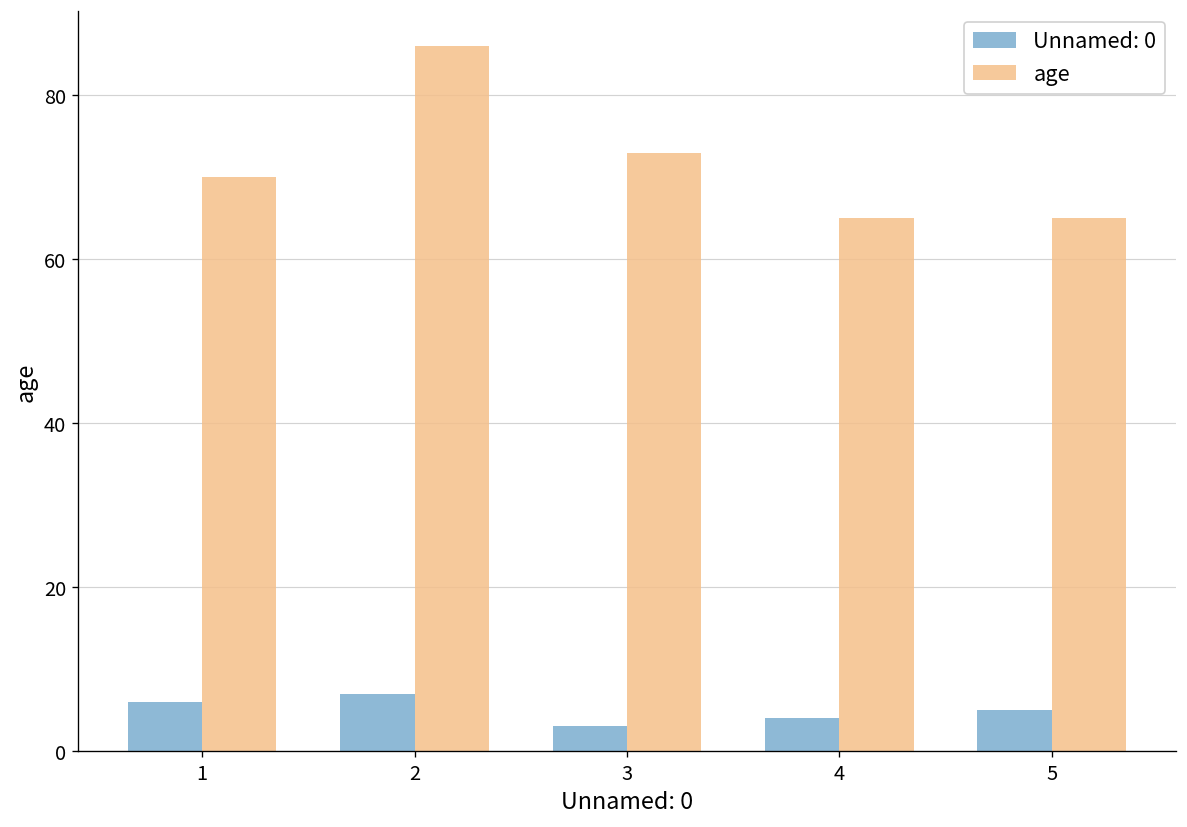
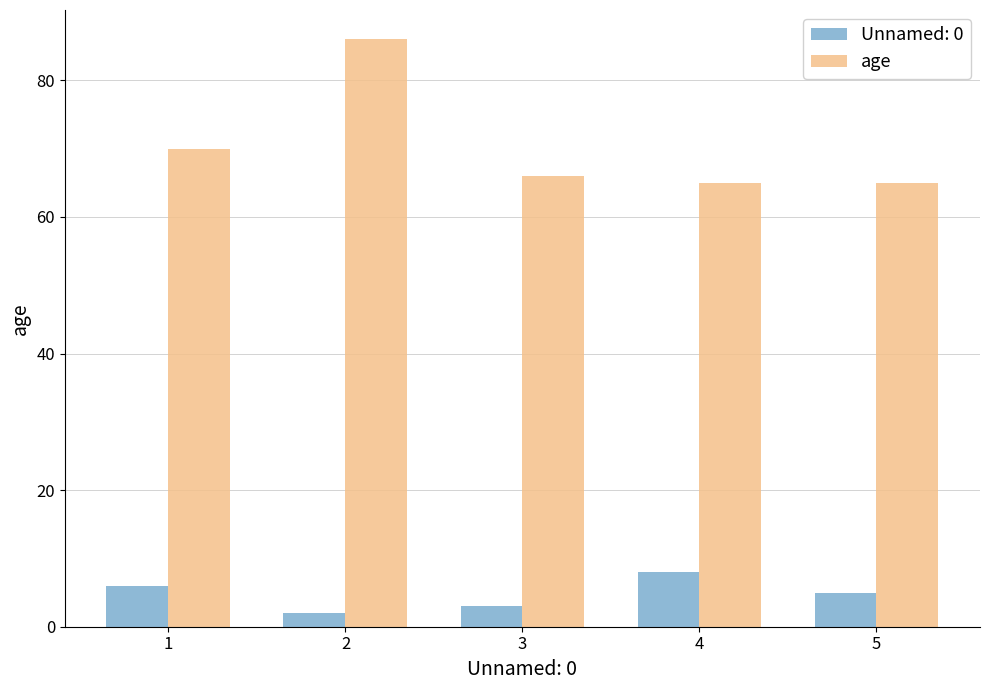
Unnamed: 0, 2: 7 -> 2
age, 3: 73 -> 66
Unnamed: 0, 4: 4 -> 8
